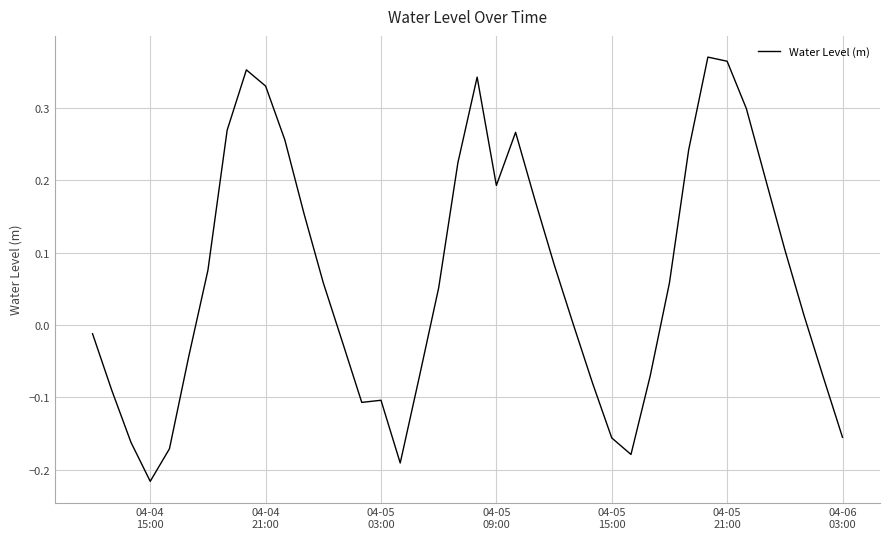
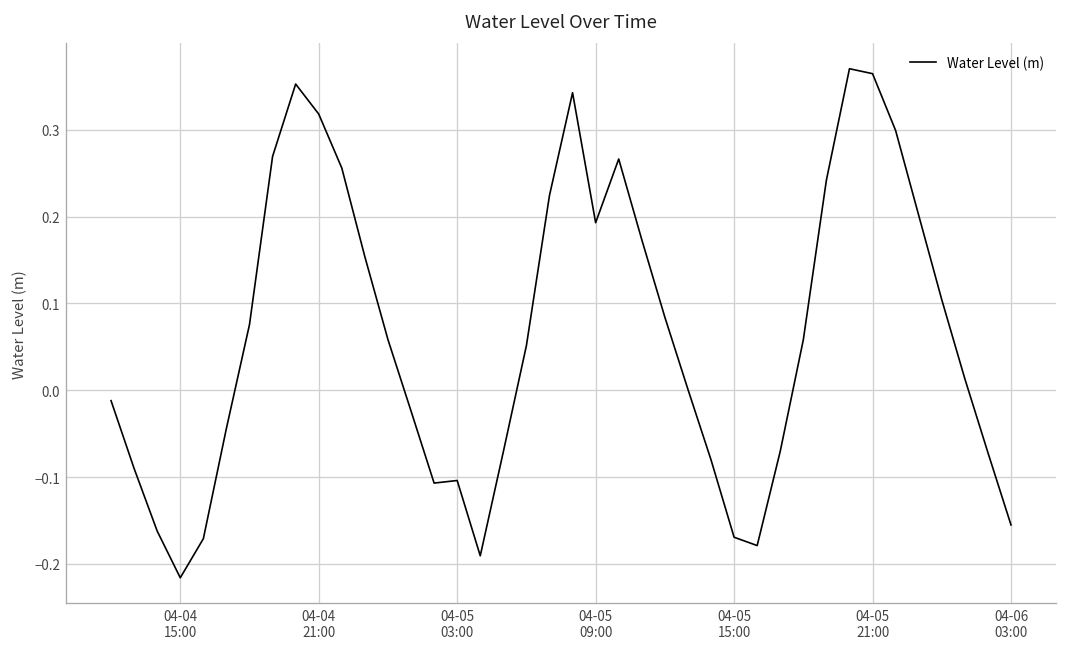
04-04 21:00: 0.33 -> 0.32
04-05 15:00: -0.16 -> -0.17
